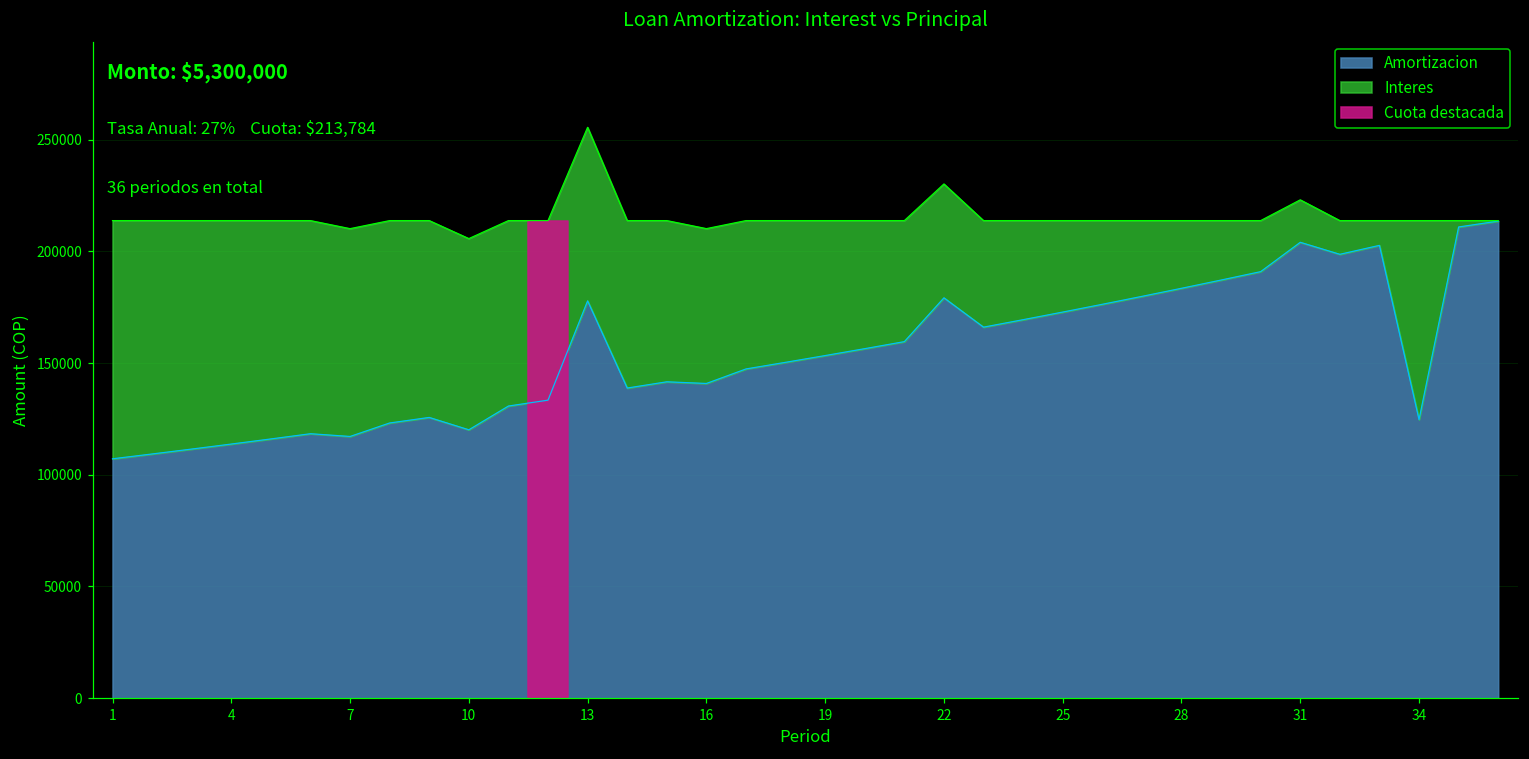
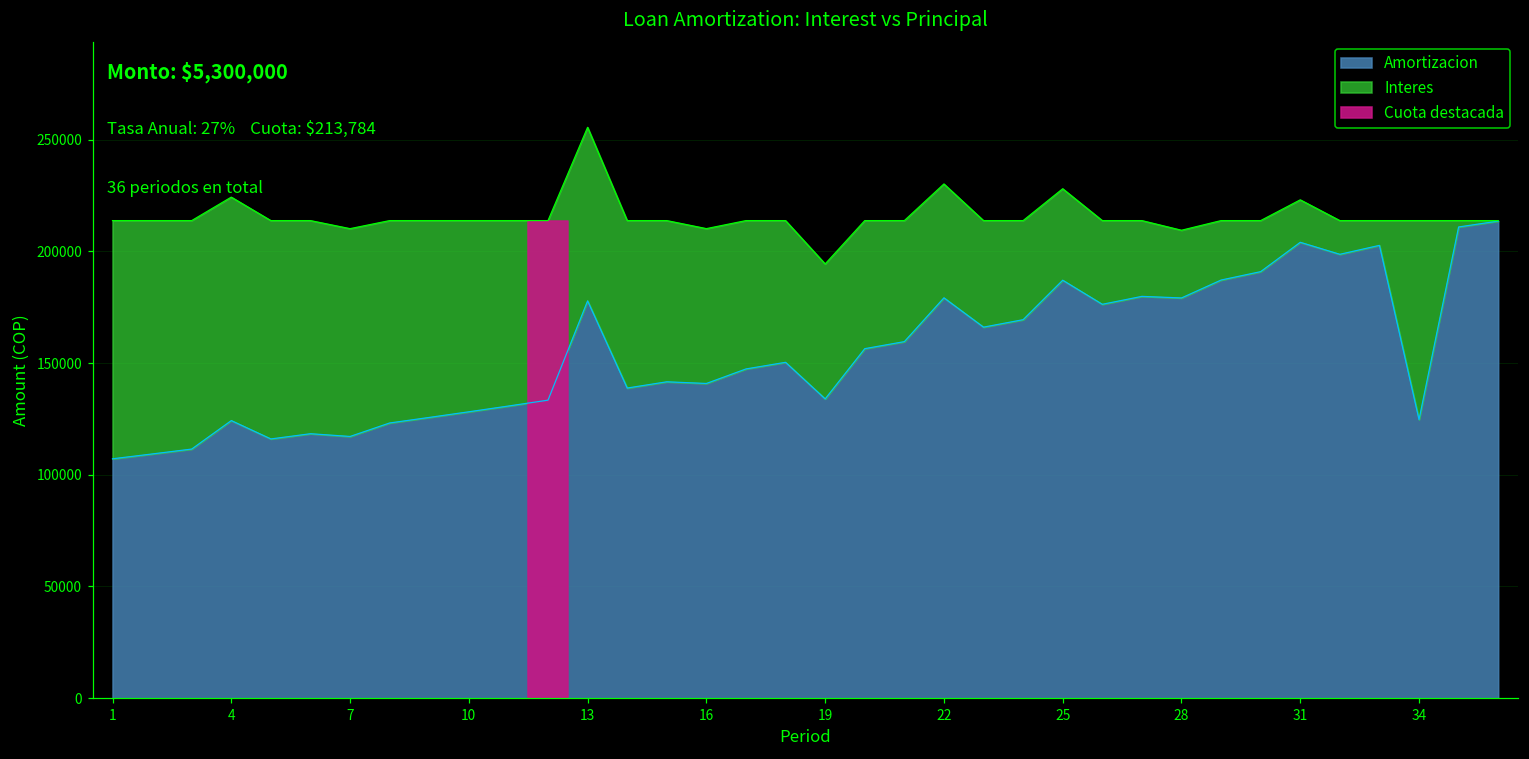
Amortizacion, 4: 114000 -> 124000
Amortizacion, 10: 120000 -> 128000
Amortizacion, 19: 153000 -> 134000
Amortizacion, 25: 173000 -> 187000
Amortizacion, 28: 183000 -> 179000
